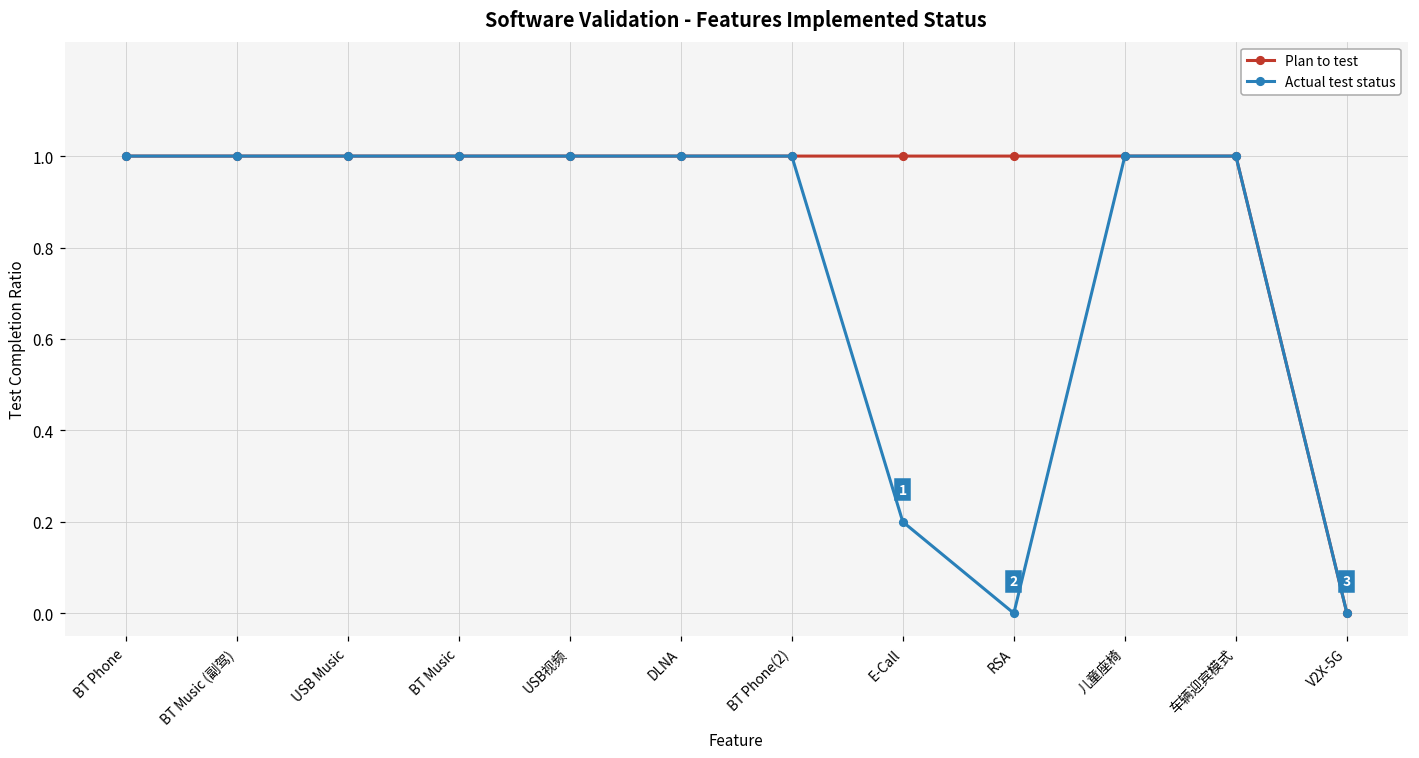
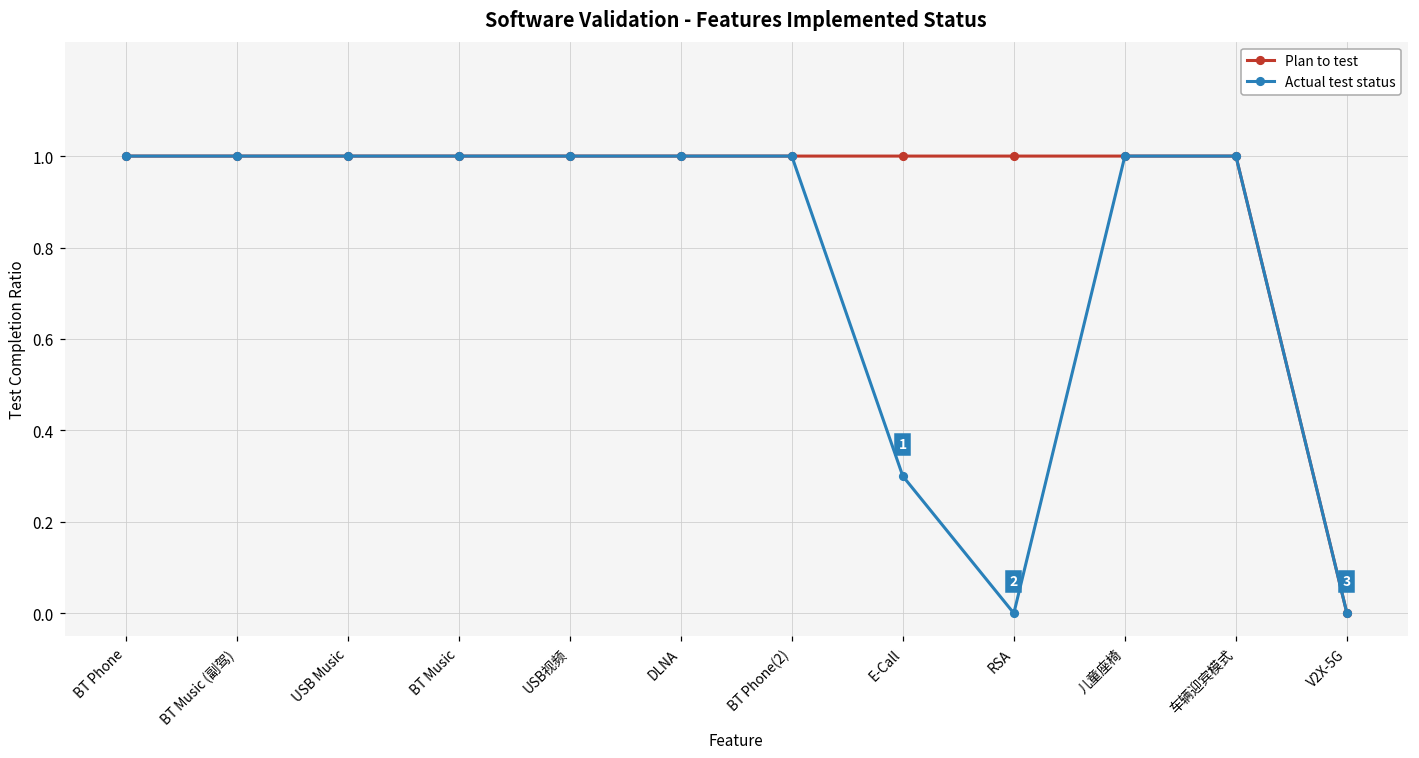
Actual test status, E-Call: 0.2 -> 0.3
